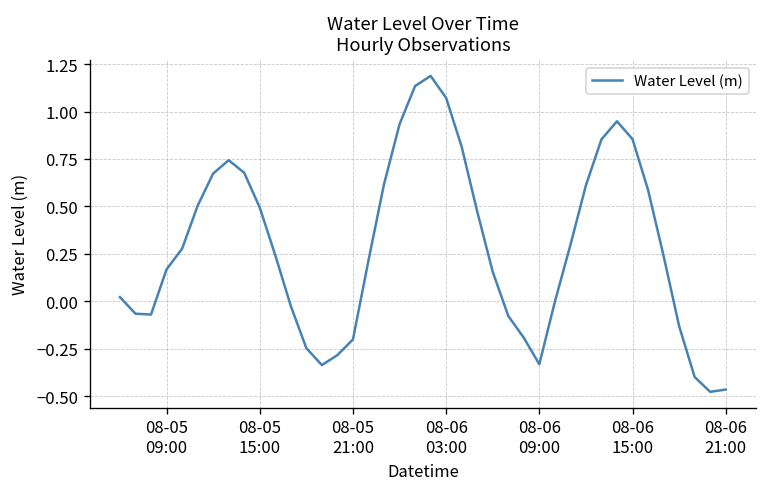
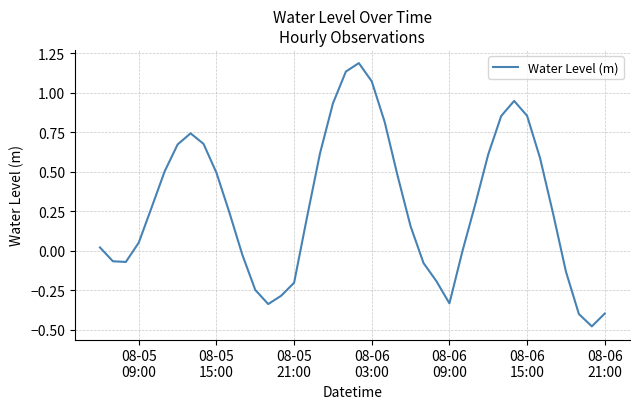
08-05 09:00: 0.17 -> 0.05
08-06 21:00: -0.47 -> -0.40
